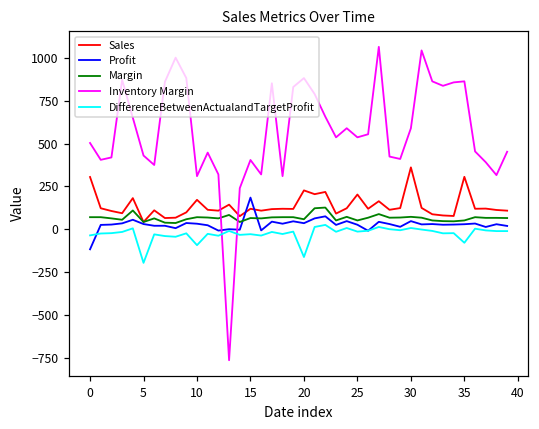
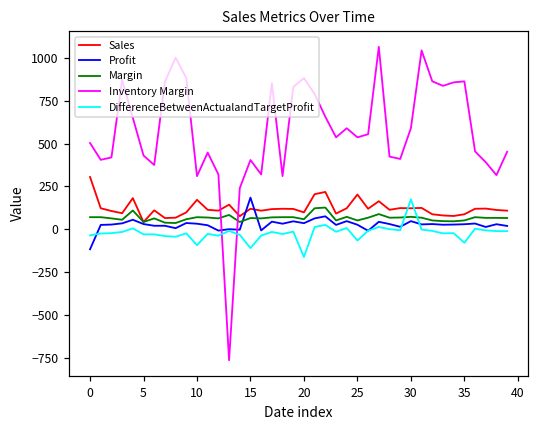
DifferenceBetweenActualandTargetProfit, 5: -200 -> -30
DifferenceBetweenActualandTargetProfit, 15: -30 -> -110
Sales, 20: 230 -> 100
DifferenceBetweenActualandTargetProfit, 25: -10 -> -70
Sales, 30: 360 -> 120
DifferenceBetweenActualandTargetProfit, 30: 10 -> 180
Sales, 35: 310 -> 90
